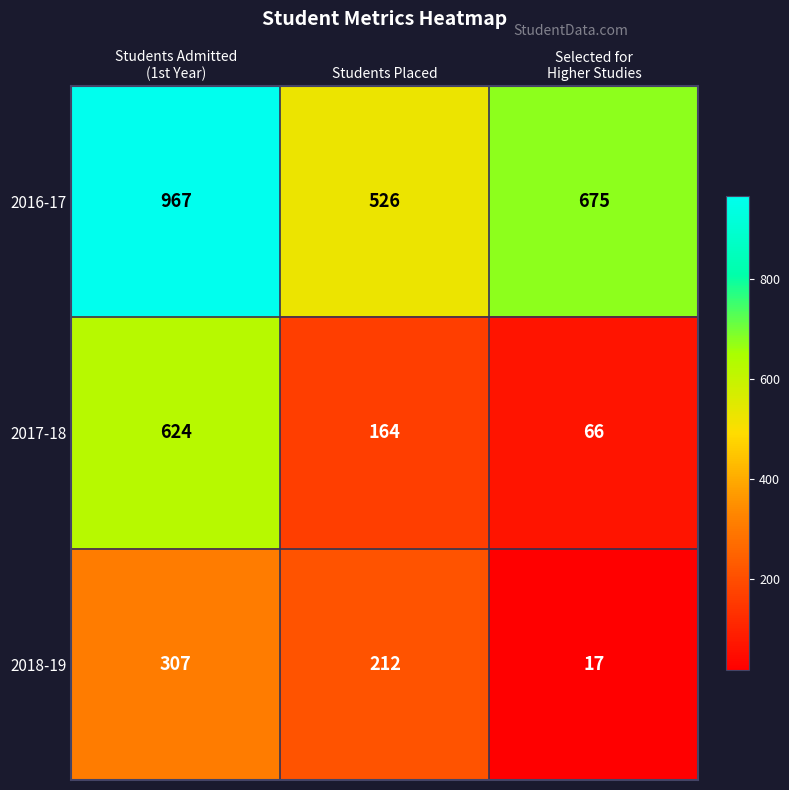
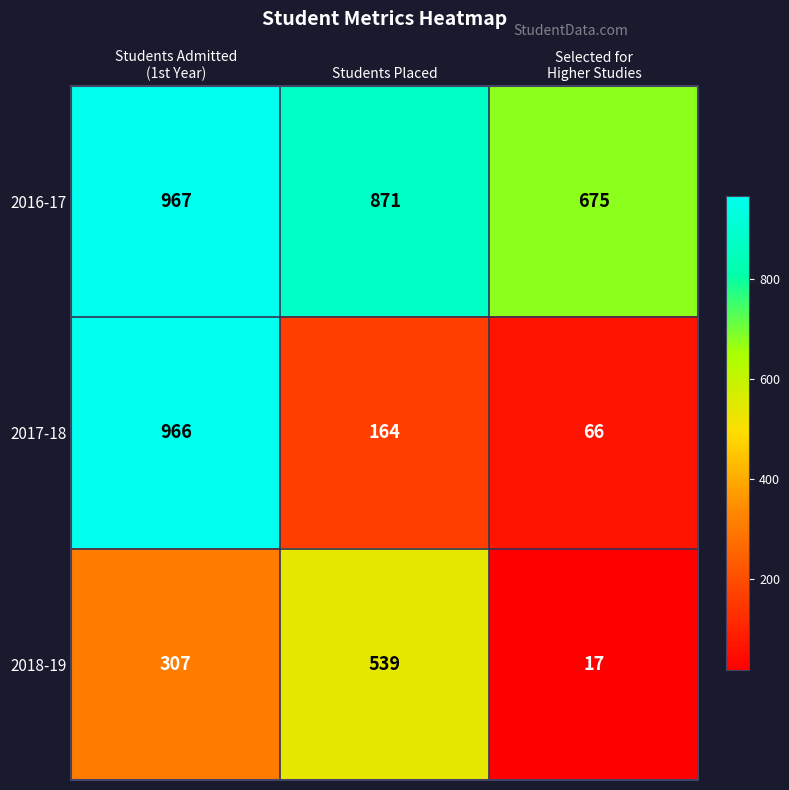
2016-17, Students Placed: 526 -> 871
2017-18, Students Admitted (1st Year): 624 -> 966
2018-19, Students Placed: 212 -> 539
